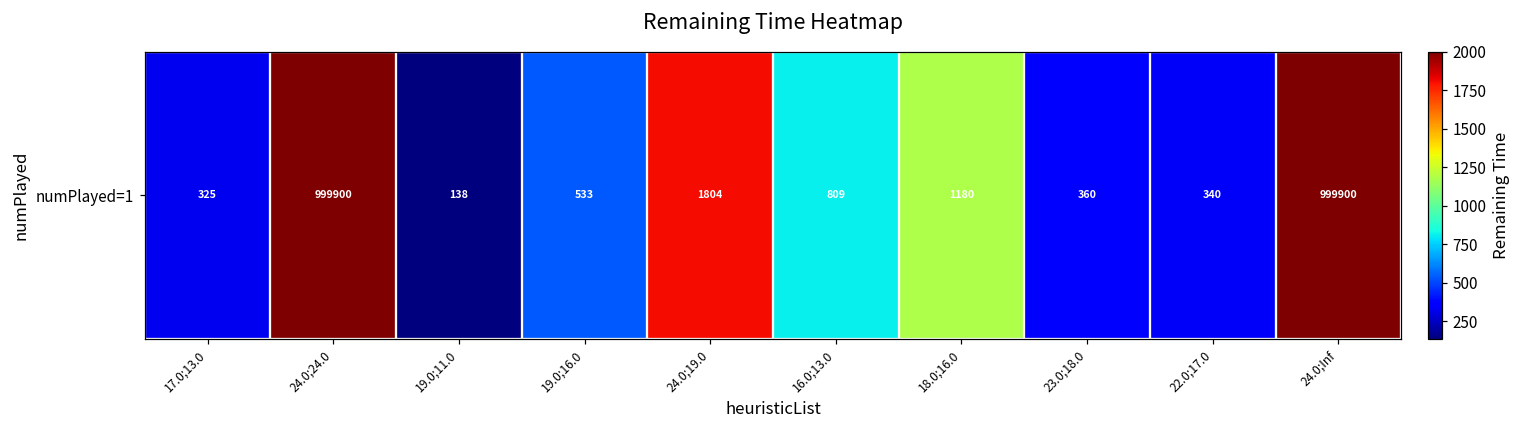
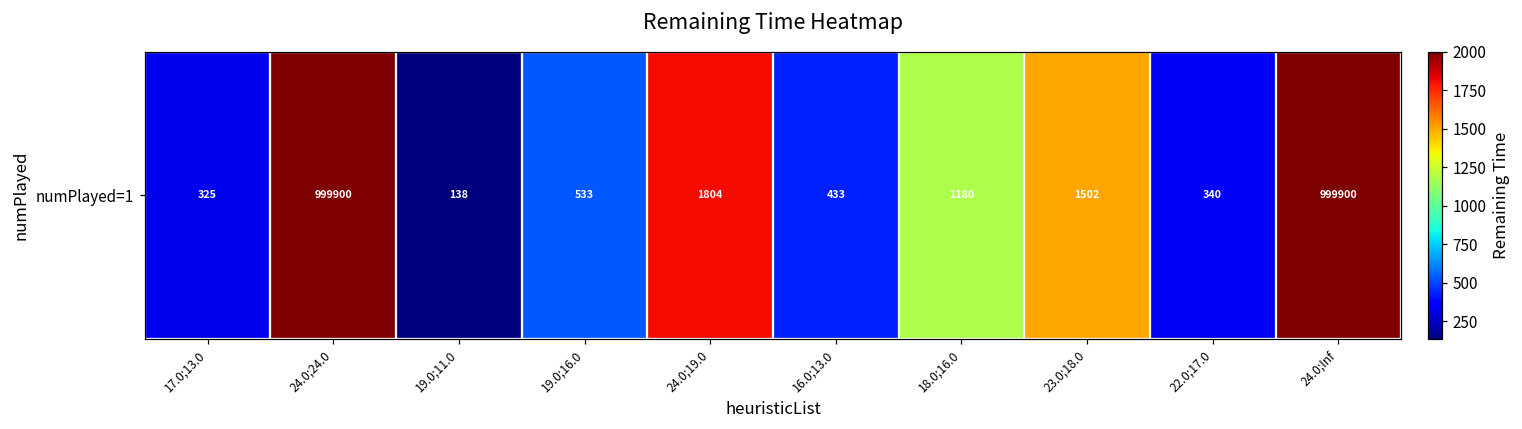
numPlayed=1, 16.0;13.0: 809 -> 433
numPlayed=1, 23.0;18.0: 360 -> 1502
